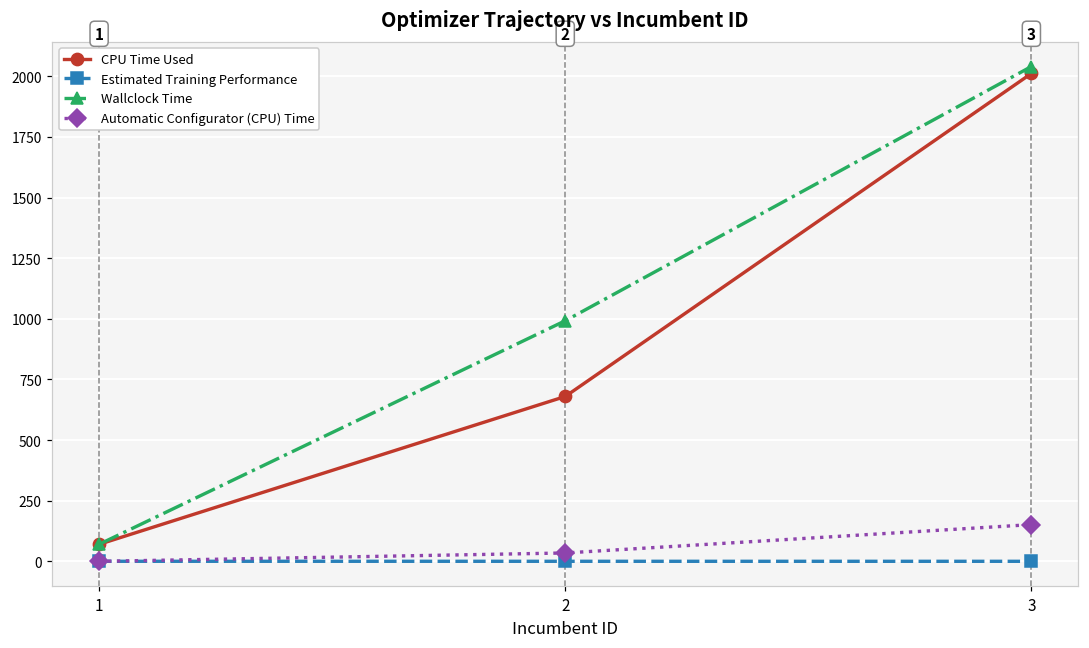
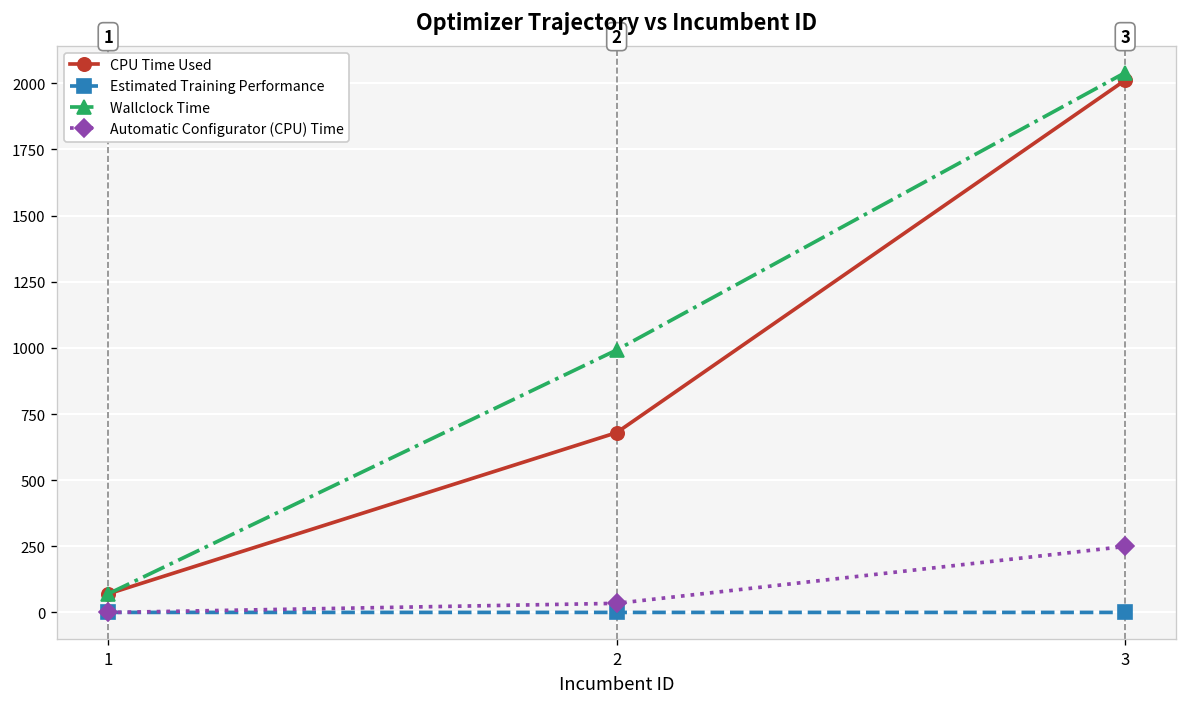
Automatic Configurator (CPU) Time, 3: 150 -> 250
